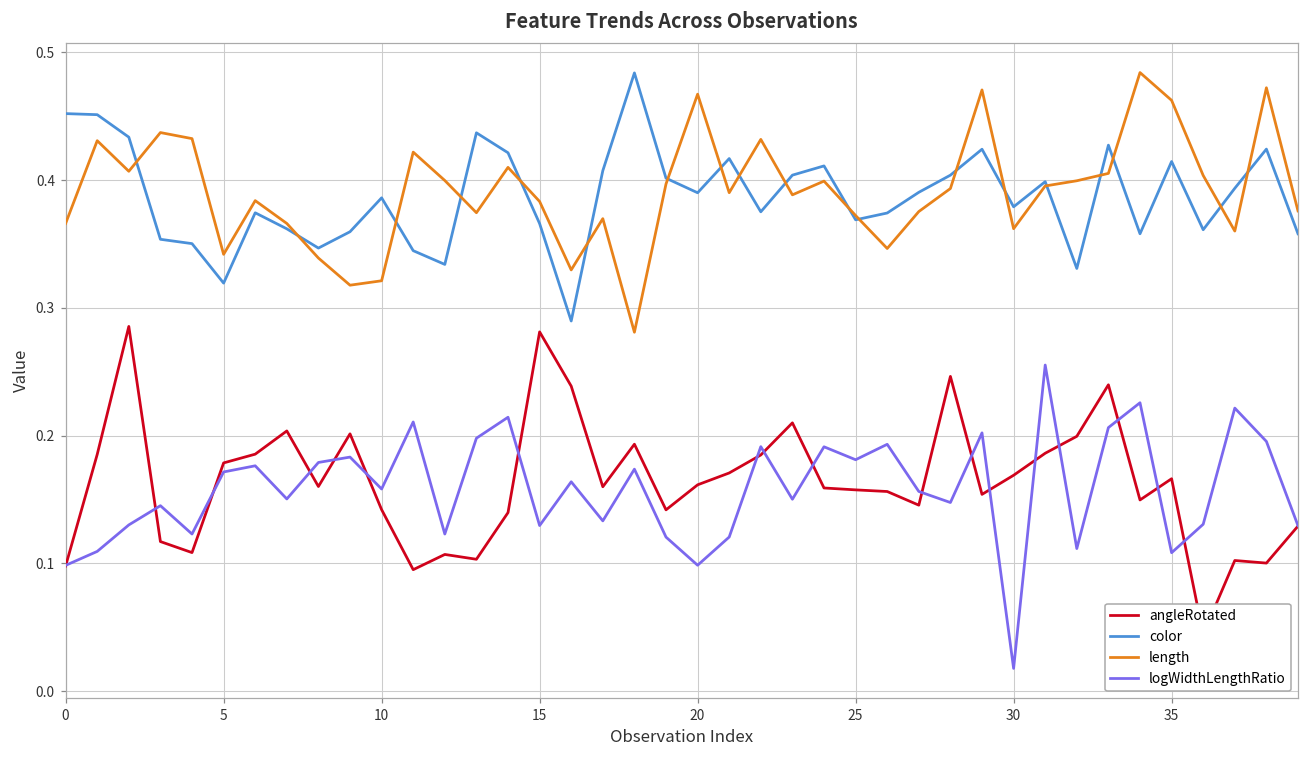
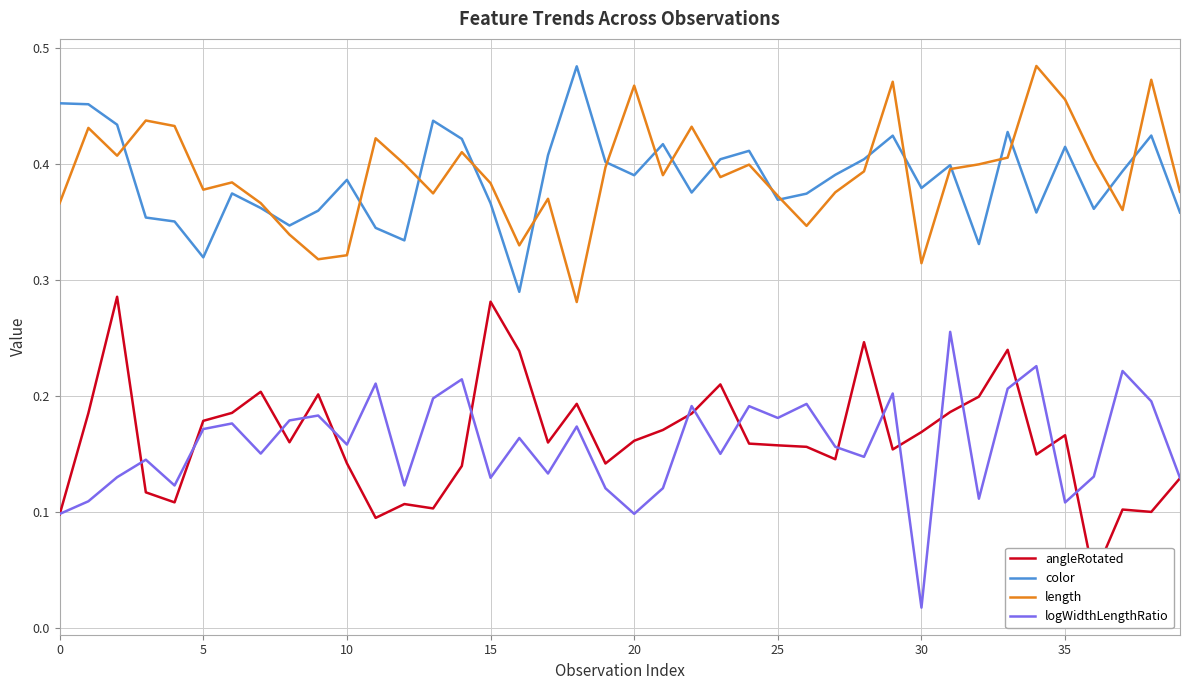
length, 5: 0.342 -> 0.378
length, 30: 0.362 -> 0.314
length, 35: 0.462 -> 0.455
